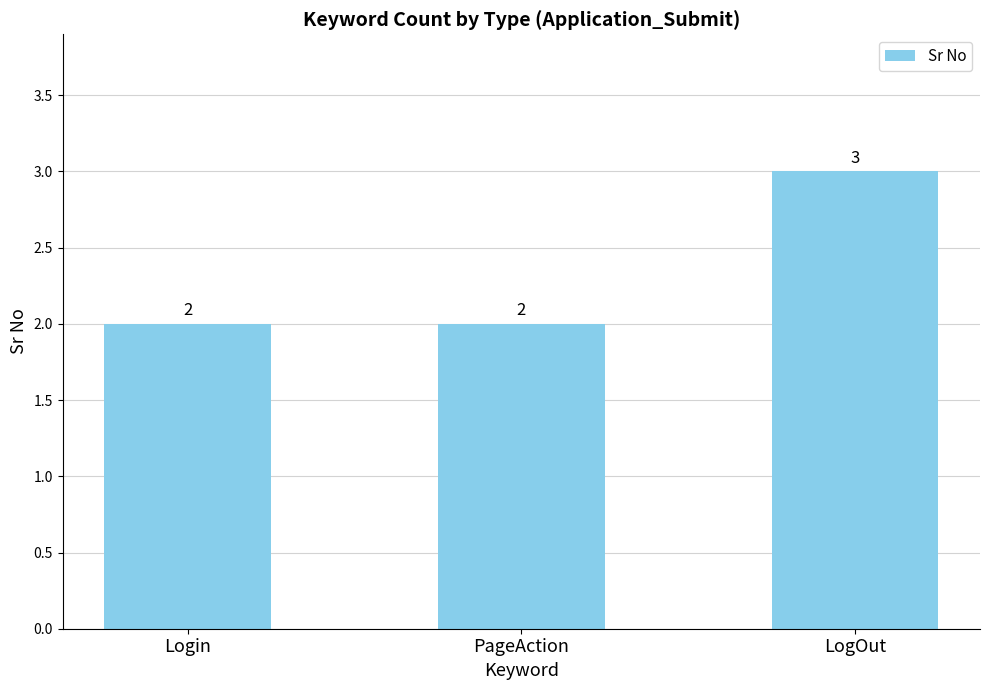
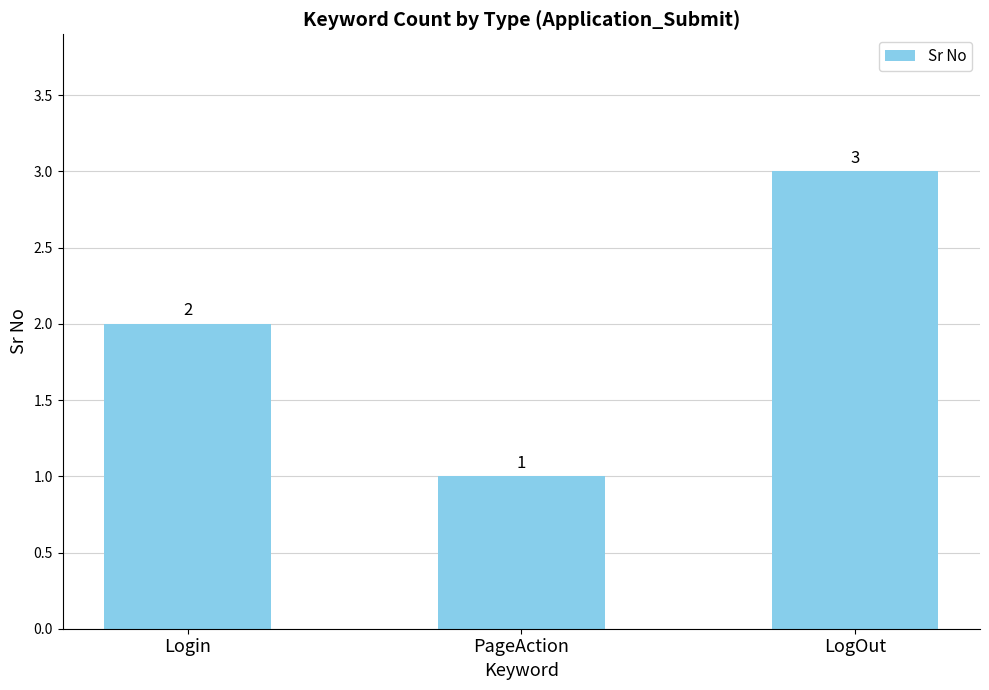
PageAction: 2 -> 1
